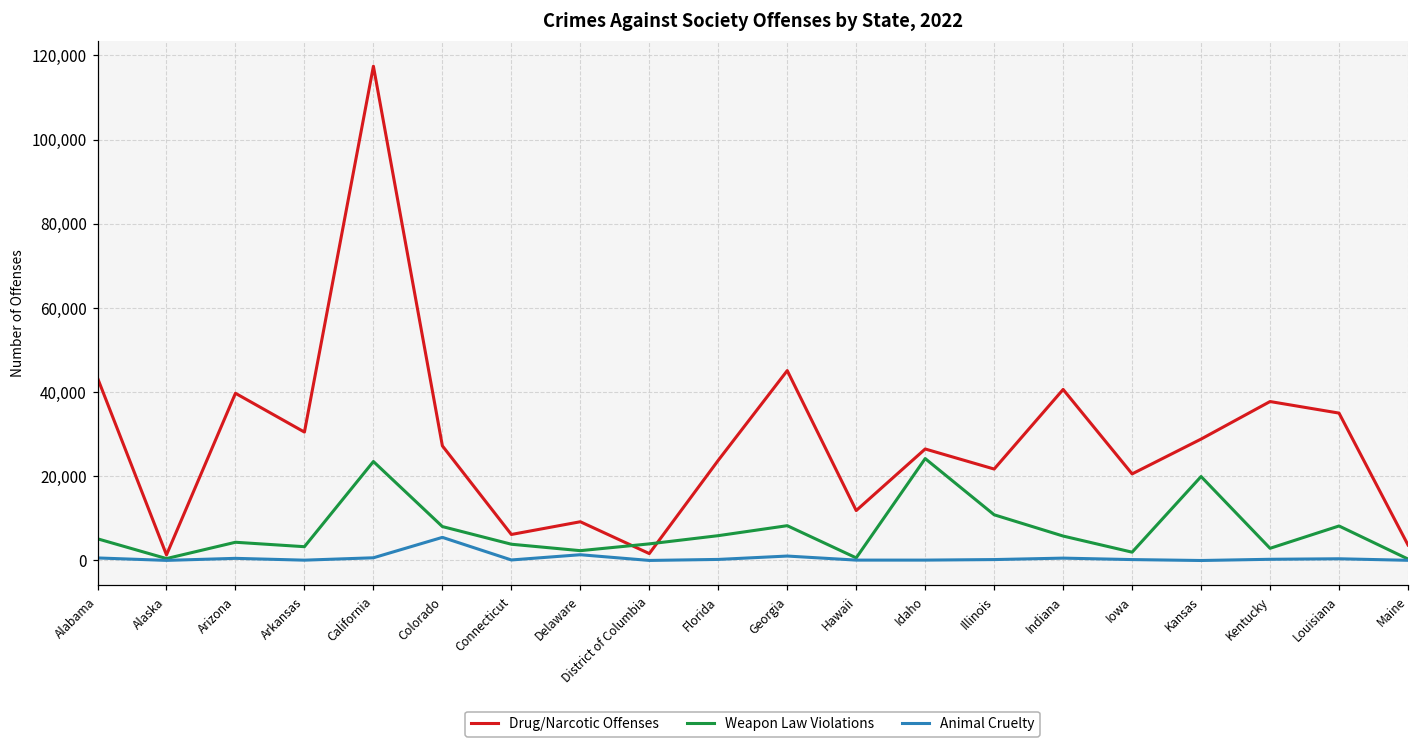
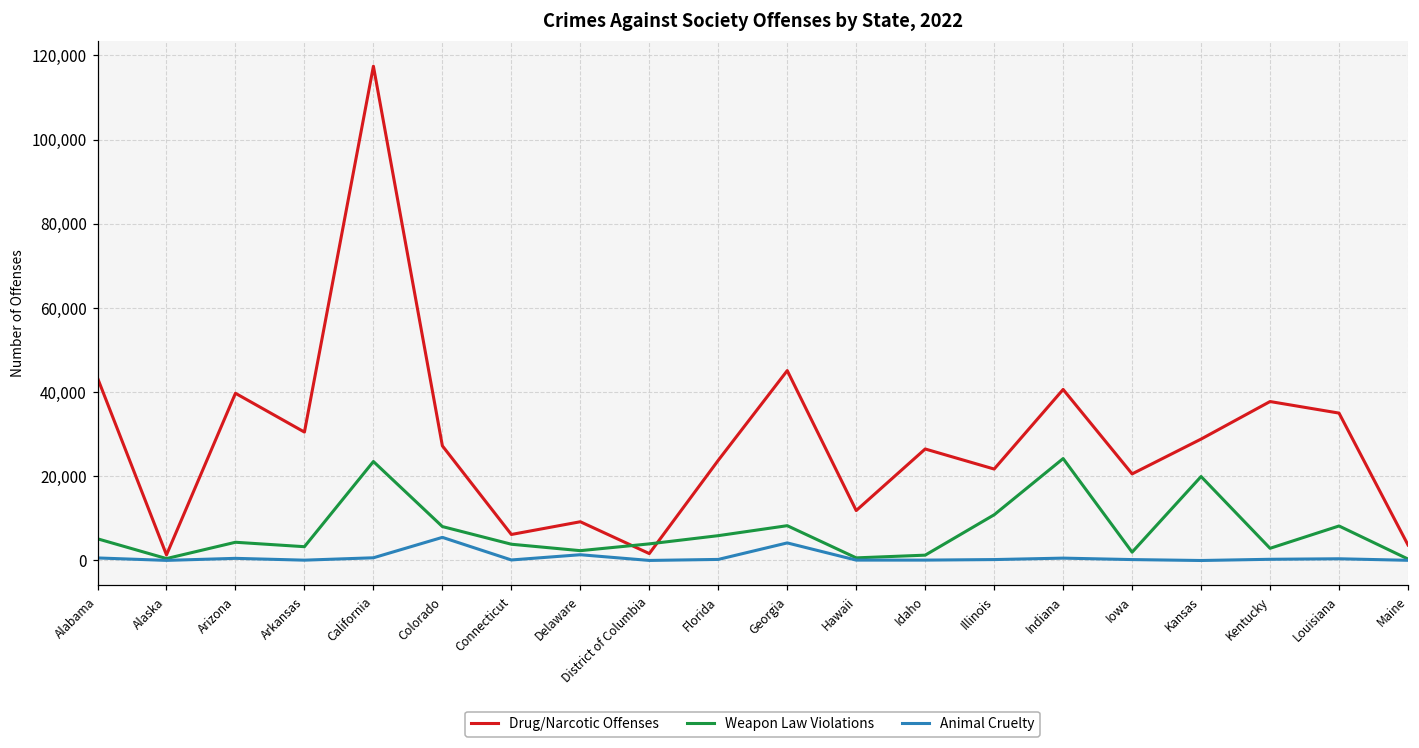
Animal Cruelty, Georgia: 1,000 -> 4,000
Weapon Law Violations, Idaho: 24,000 -> 1,000
Weapon Law Violations, Indiana: 6,000 -> 24,000
